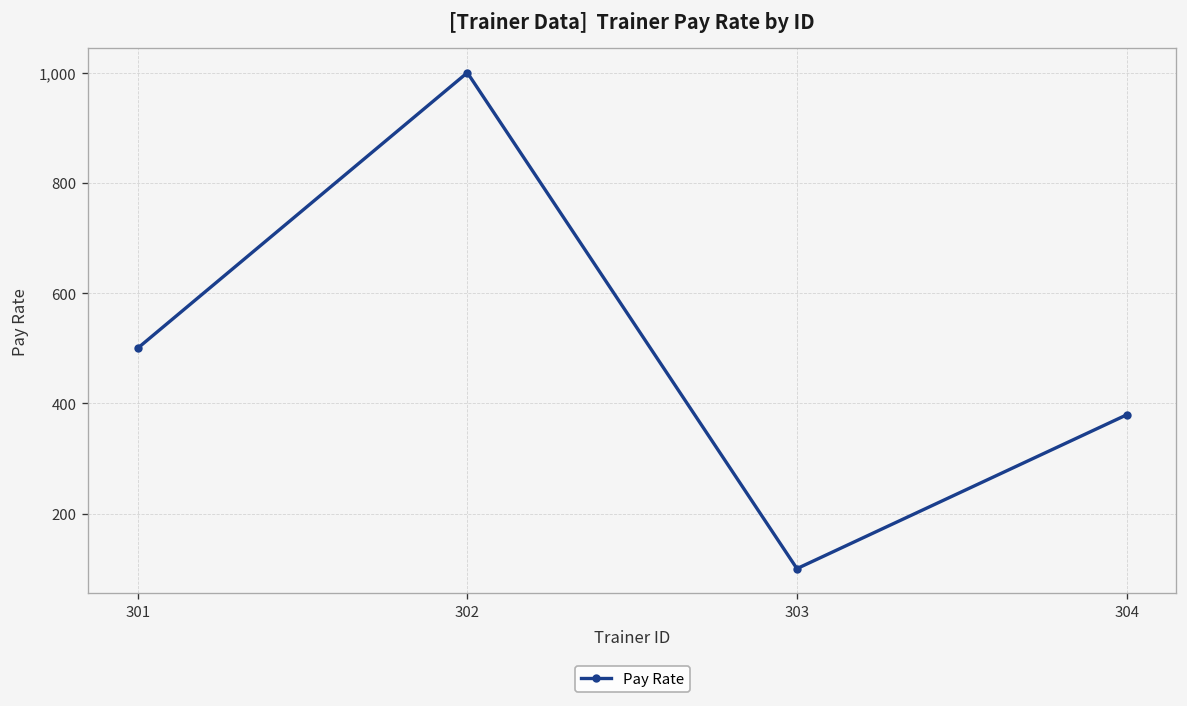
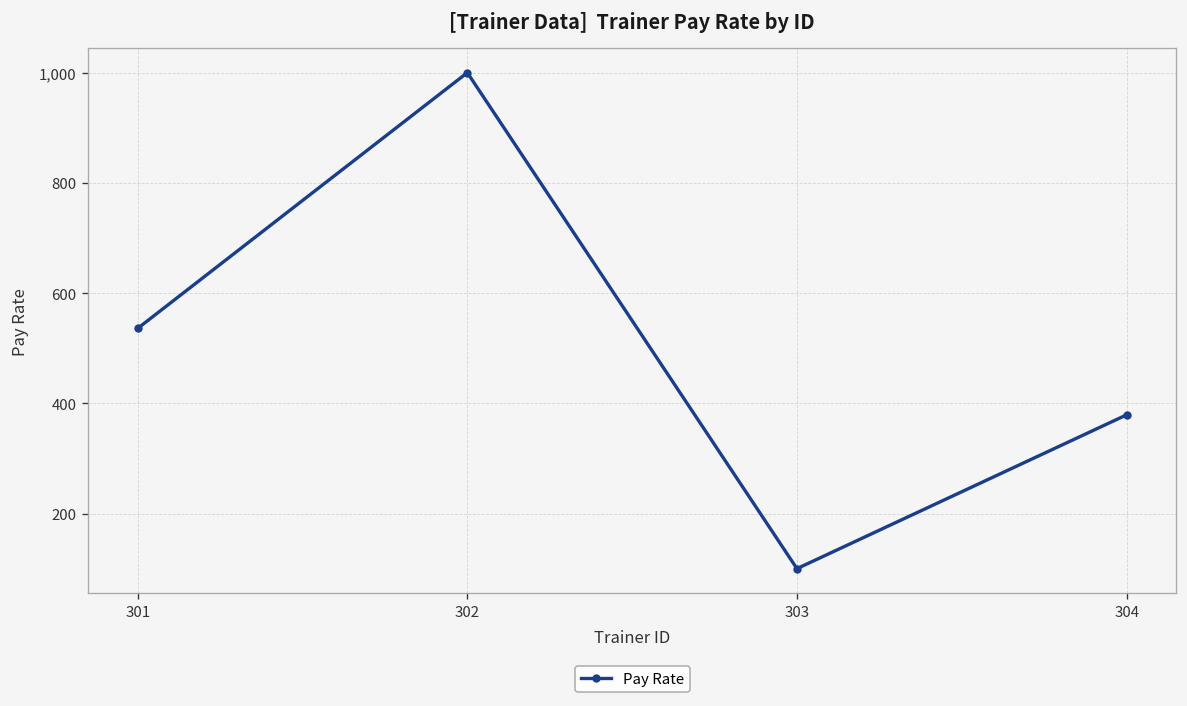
301: 500 -> 540
